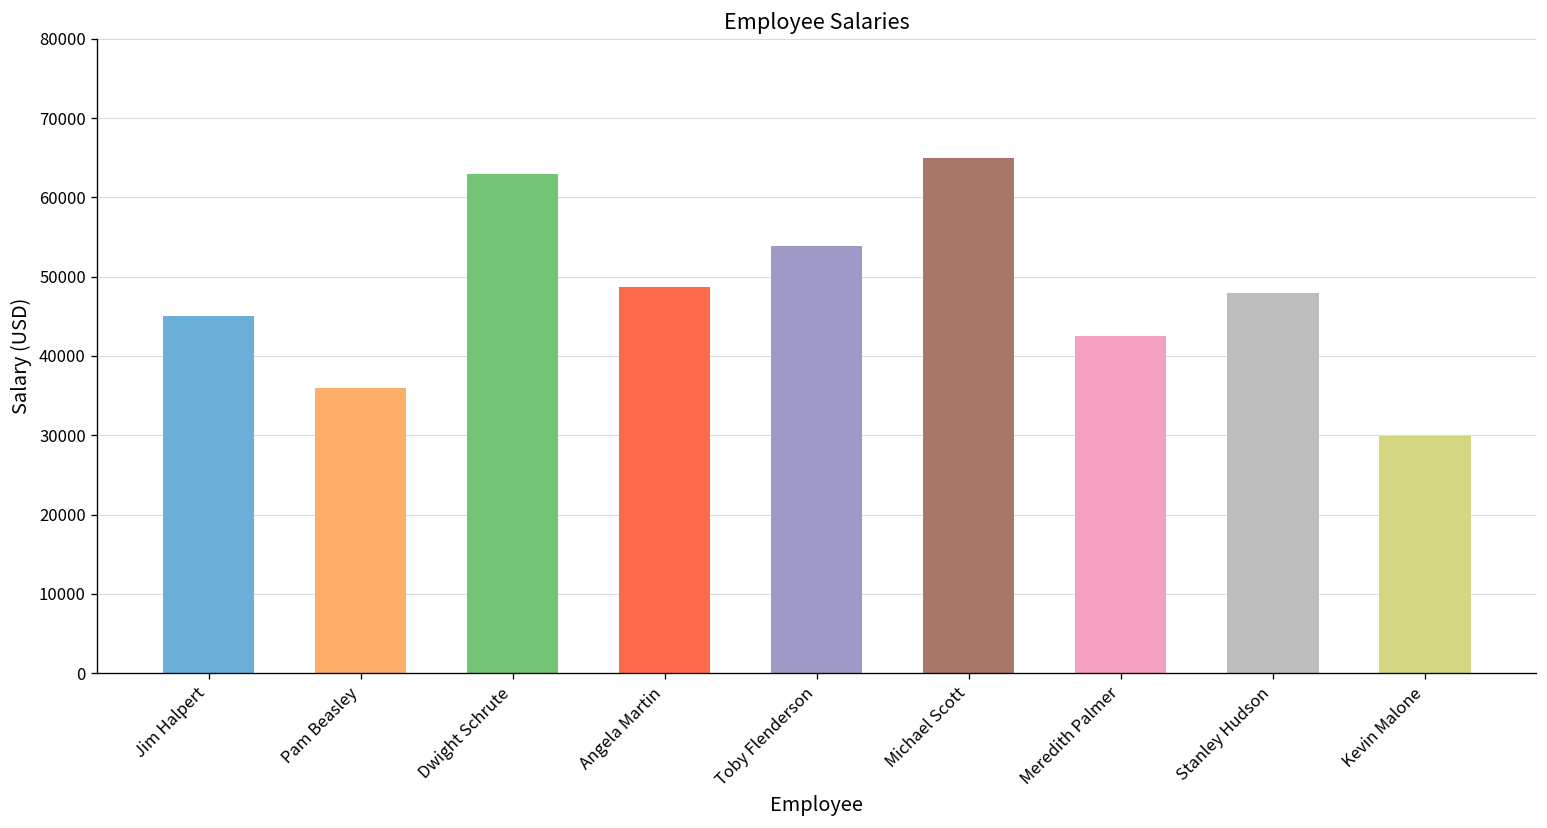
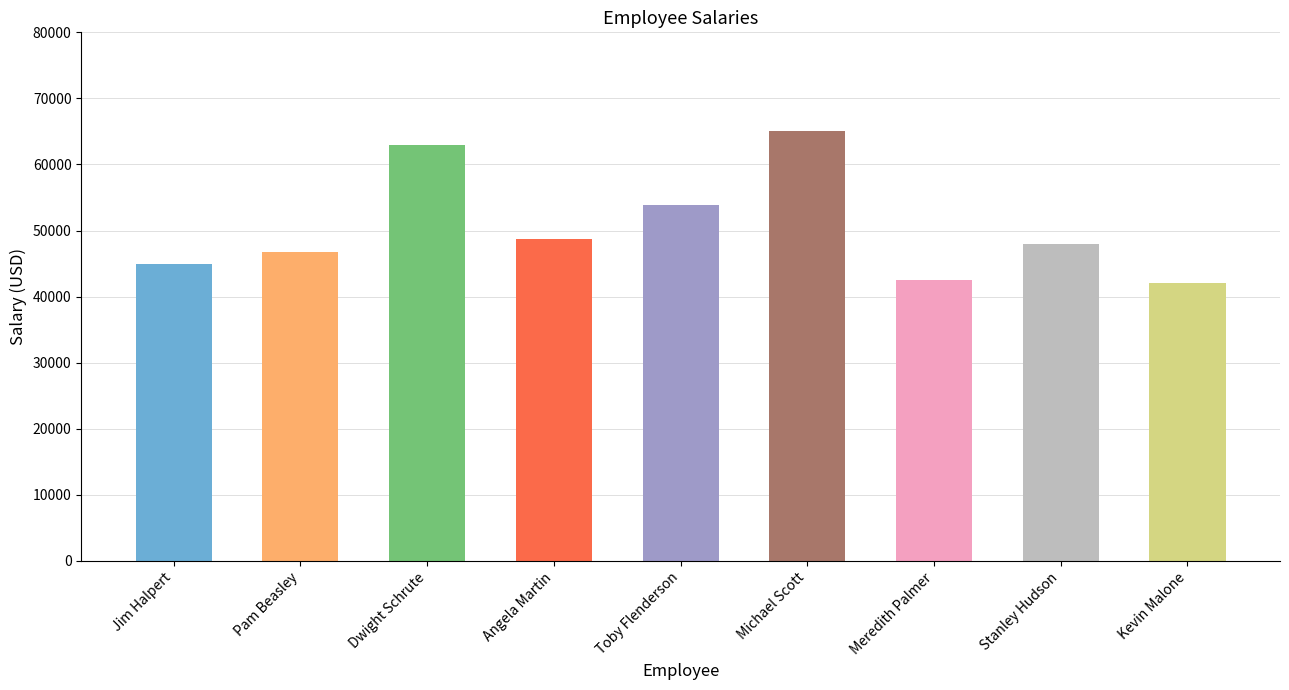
Pam Beasley: 36000 -> 47000
Kevin Malone: 30000 -> 42000
